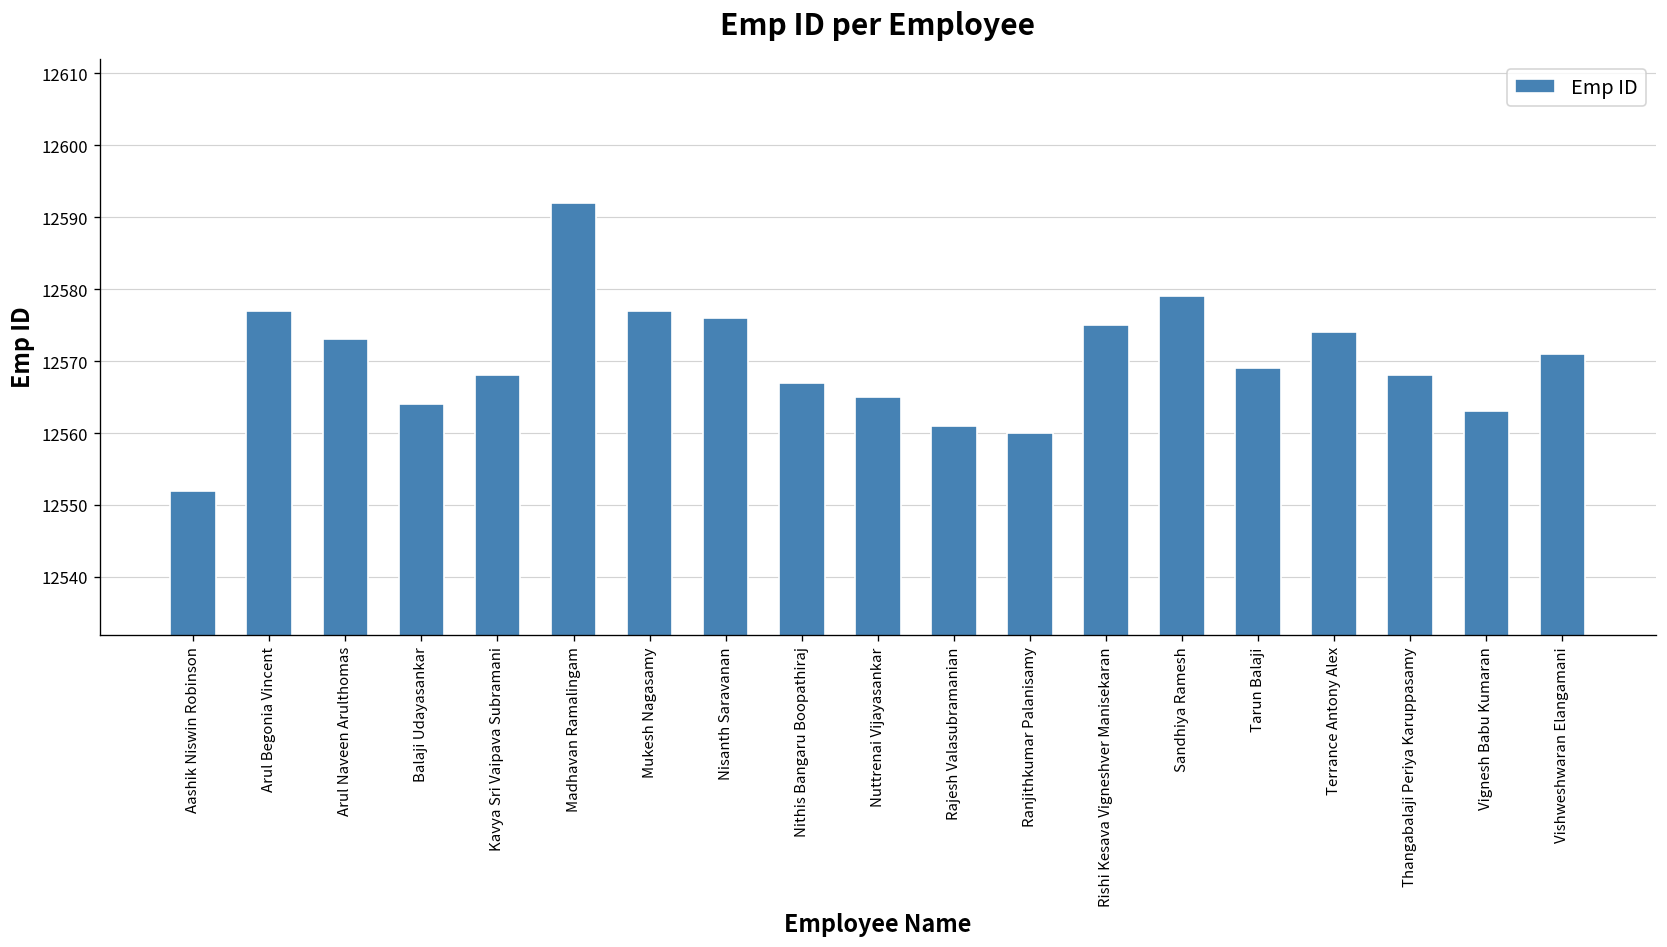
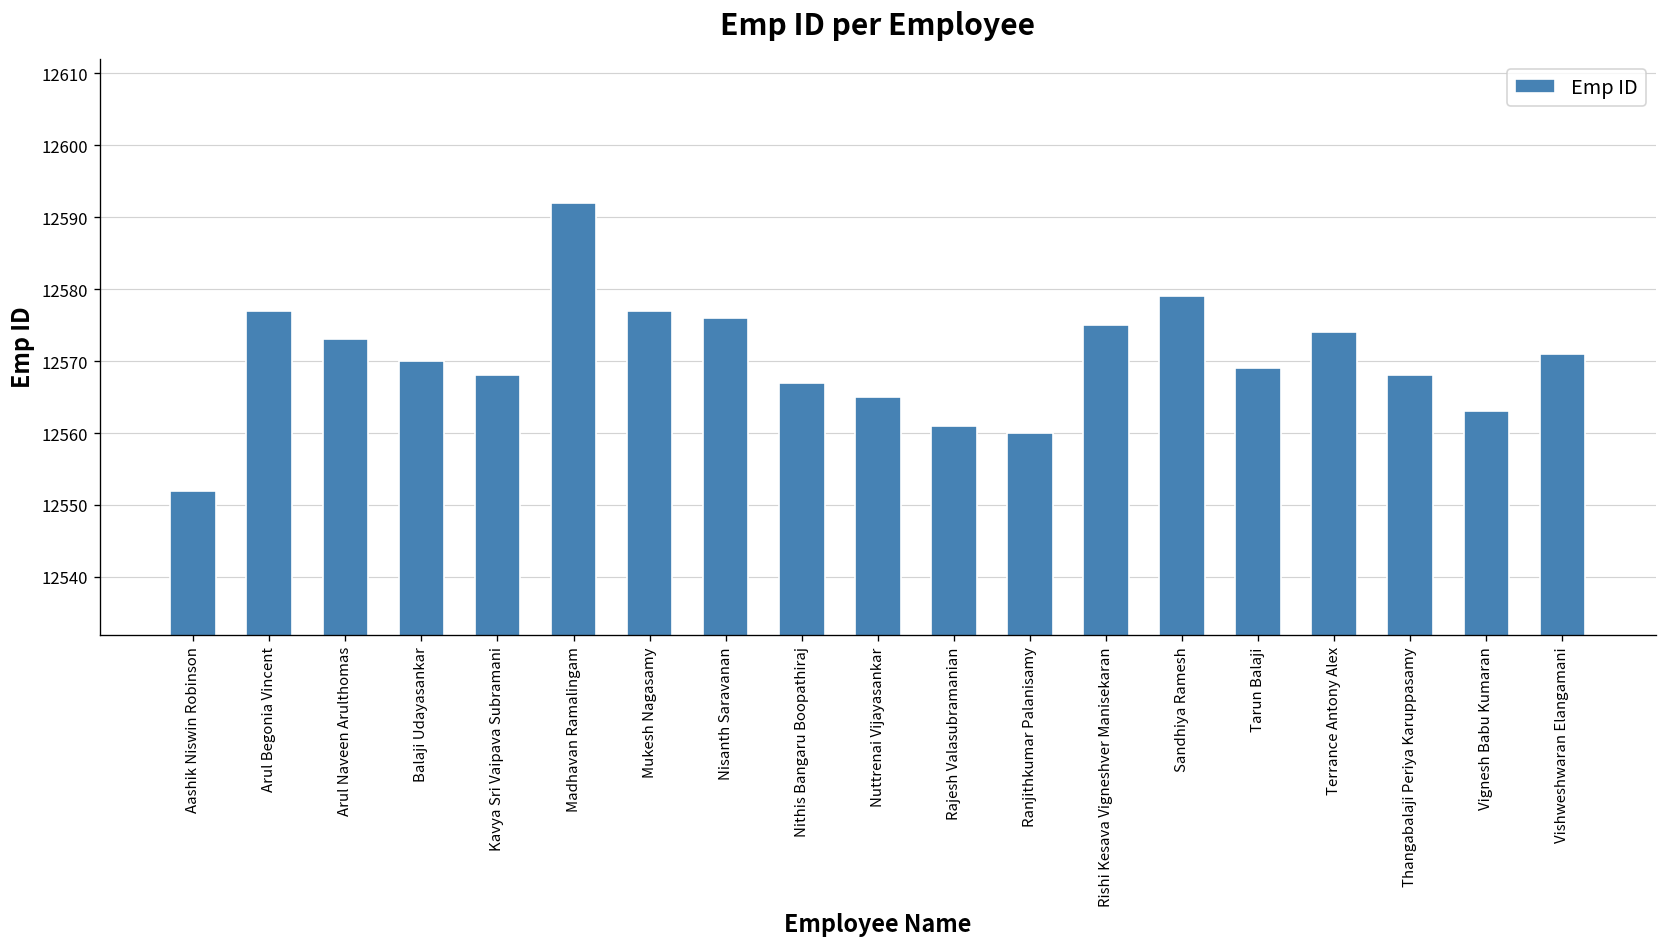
Balaji Udayasankar: 12564 -> 12570
